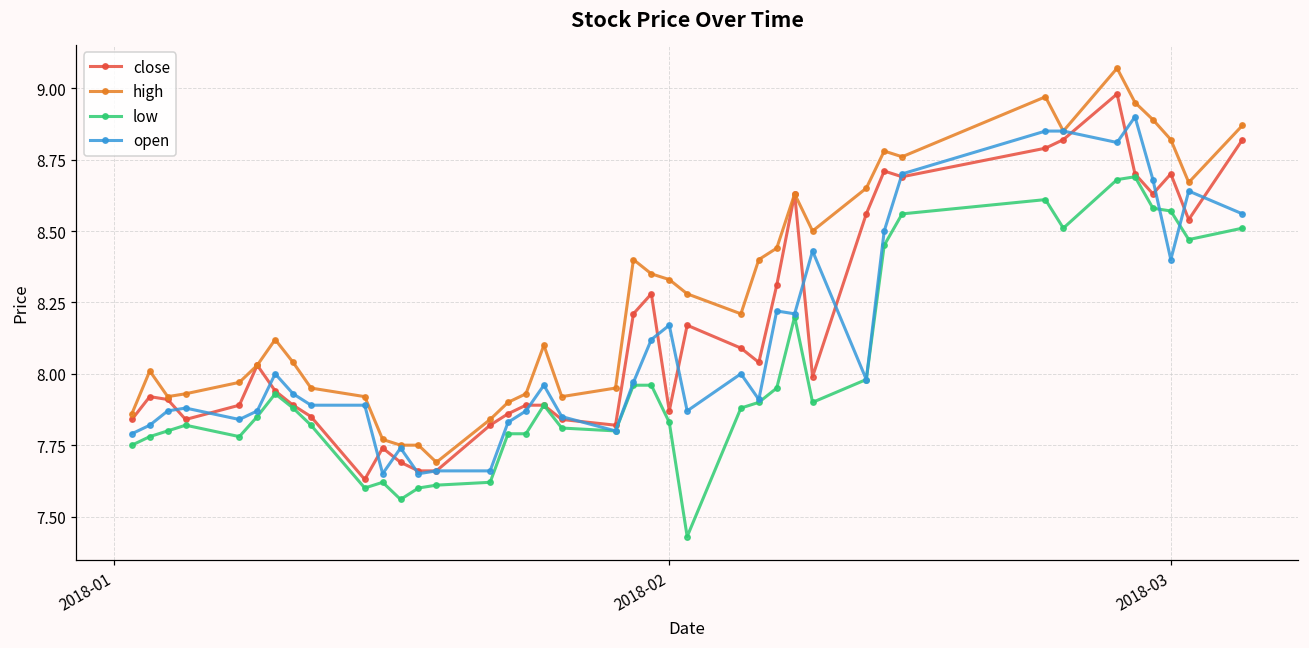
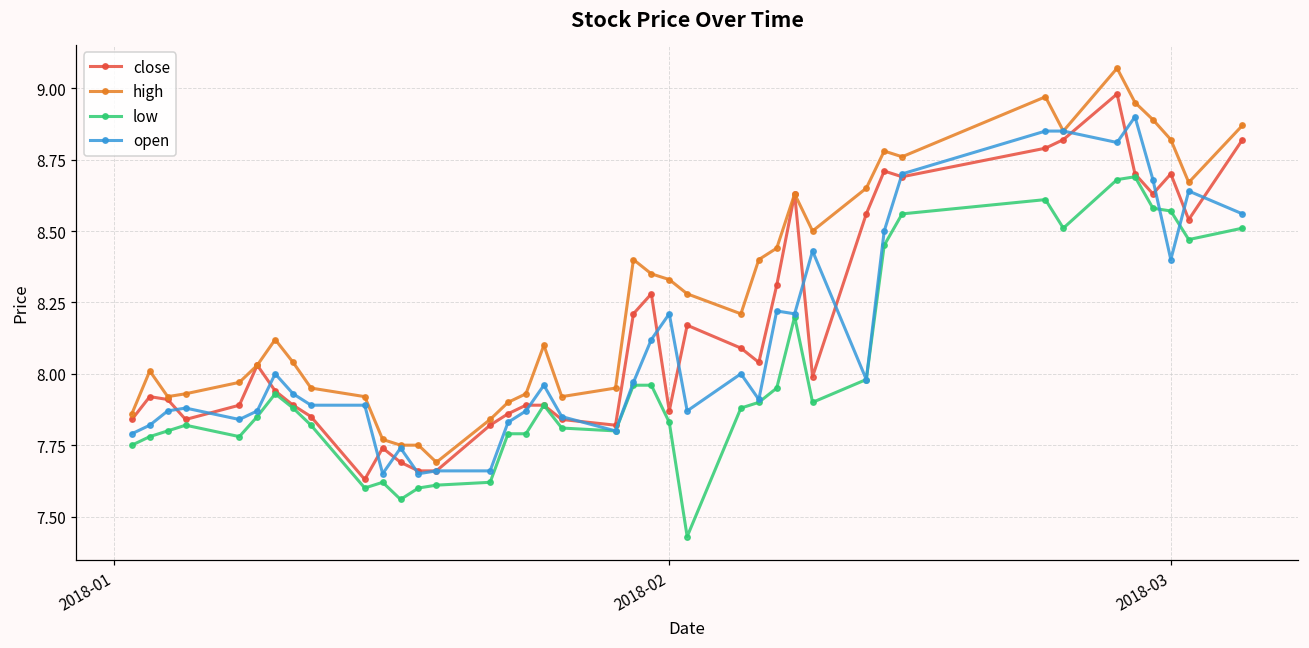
open, 2018-02: 8.17 -> 8.21
